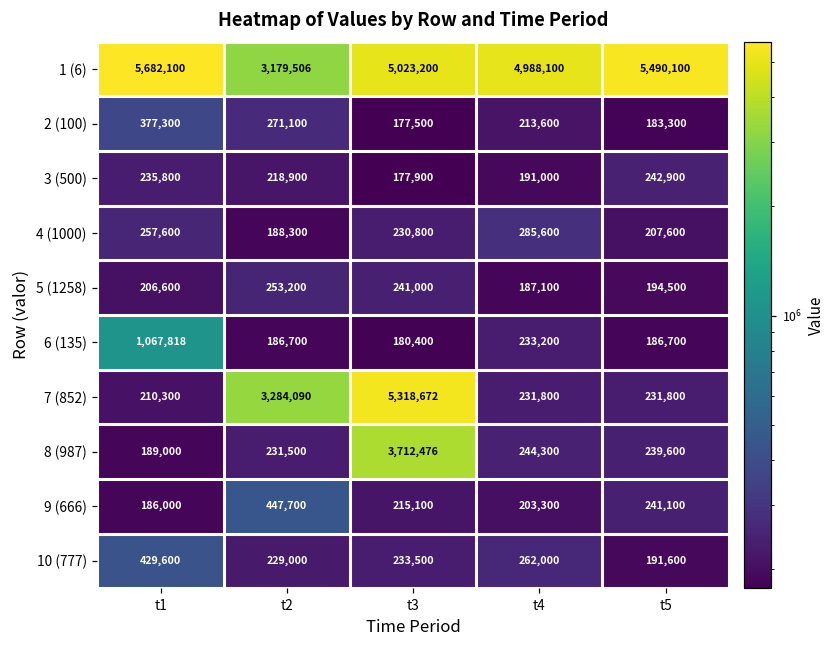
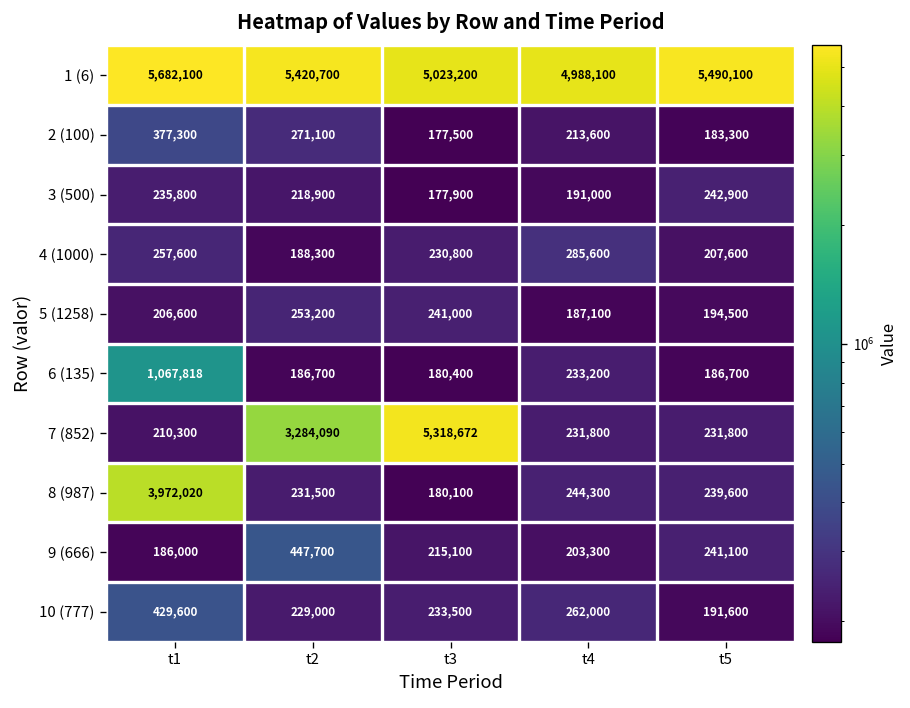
1 (6), t2: 3,179,506 -> 5,420,700
8 (987), t1: 189,000 -> 3,972,020
8 (987), t3: 3,712,476 -> 180,100
